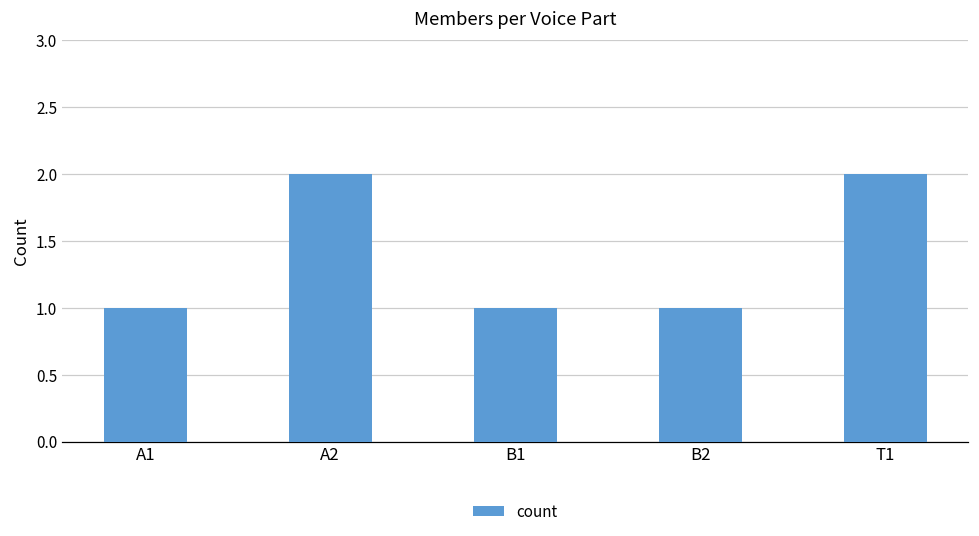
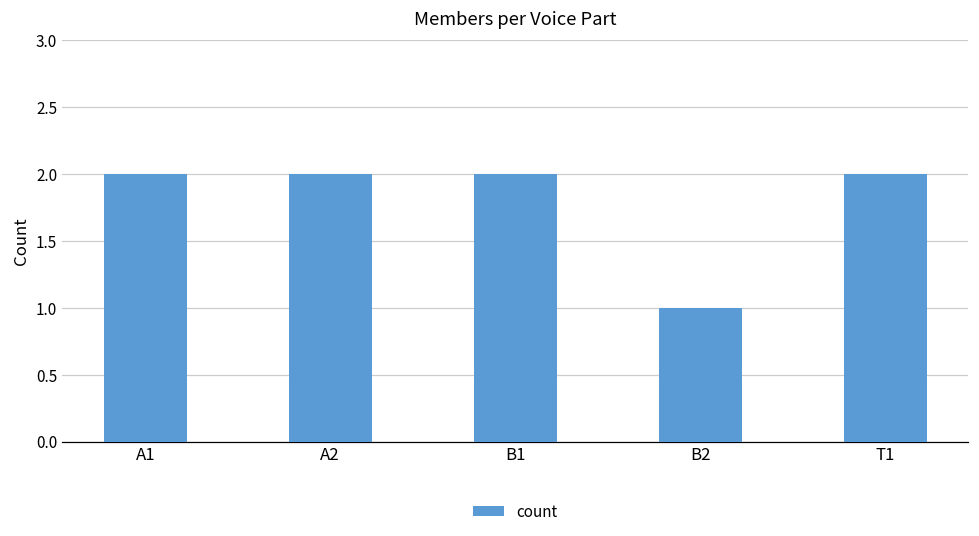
A1: 1 -> 2
B1: 1 -> 2
